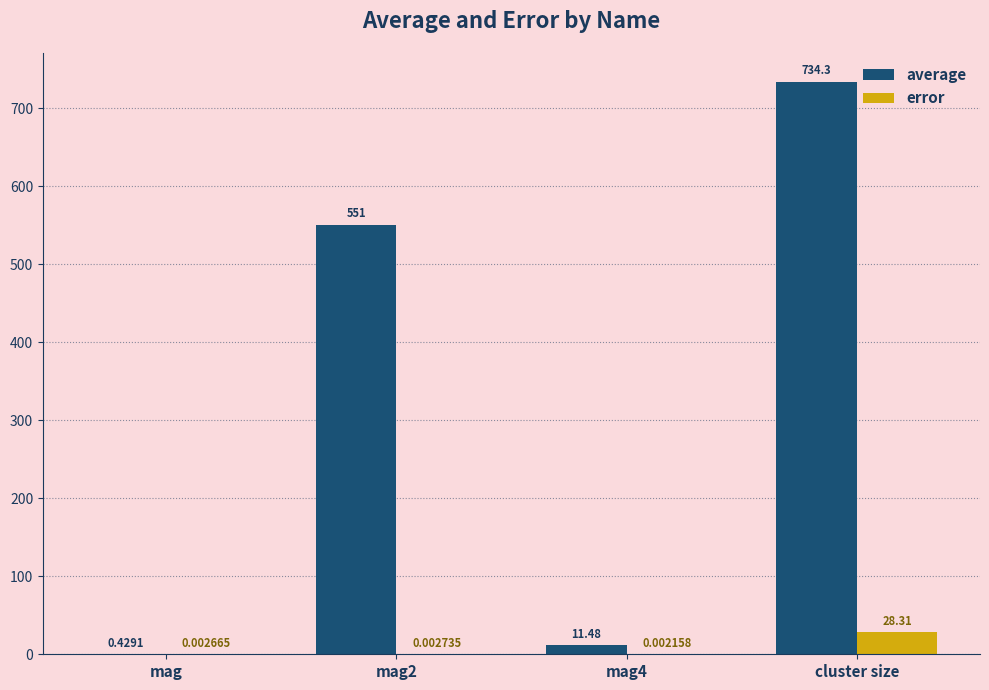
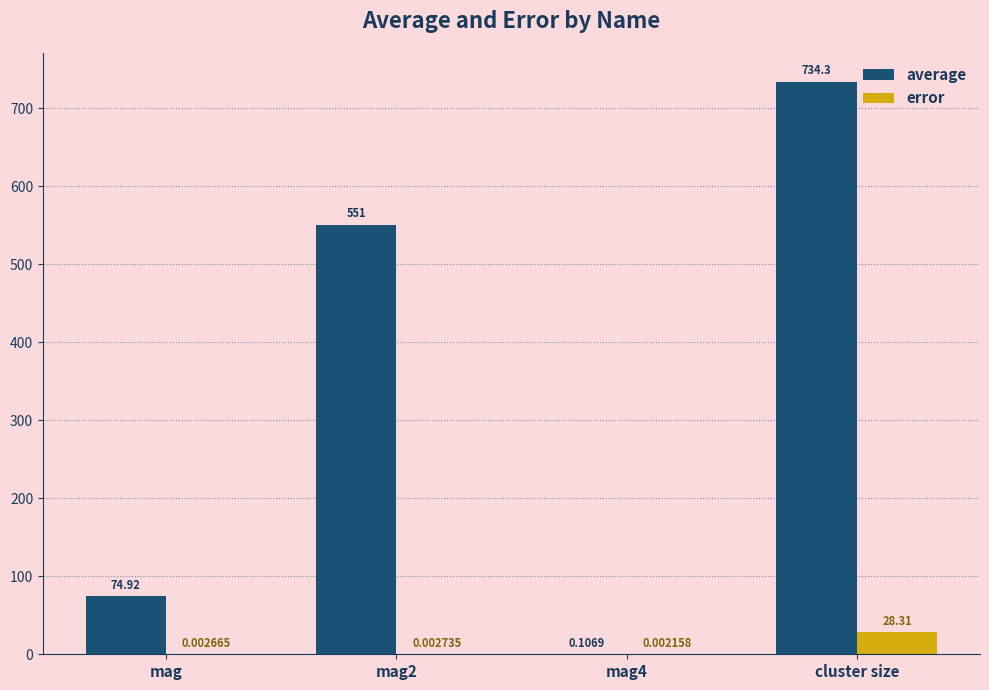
average, mag: 0.4291 -> 74.92
average, mag4: 11.48 -> 0.1069
